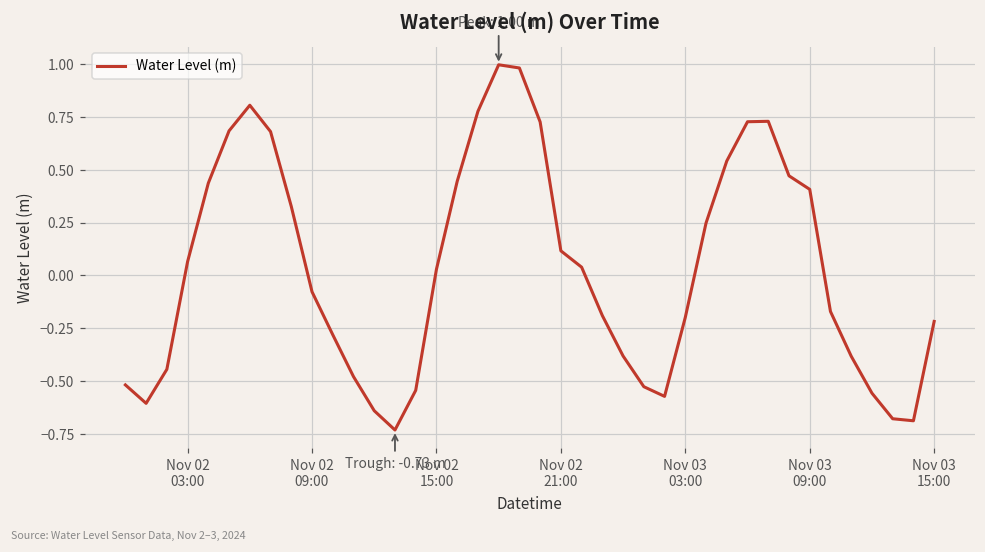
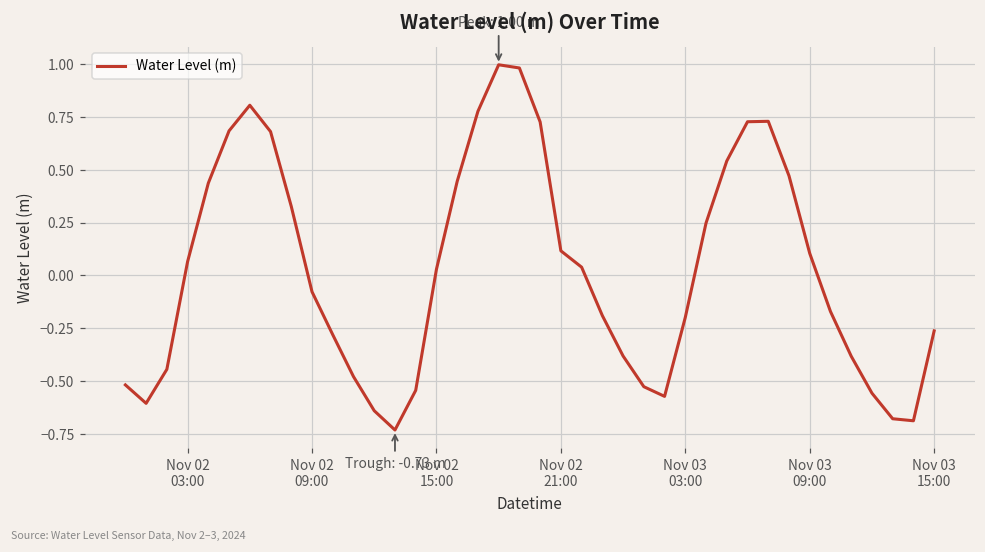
Nov 03 09:00: 0.41 -> 0.10
Nov 03 15:00: -0.22 -> -0.26
